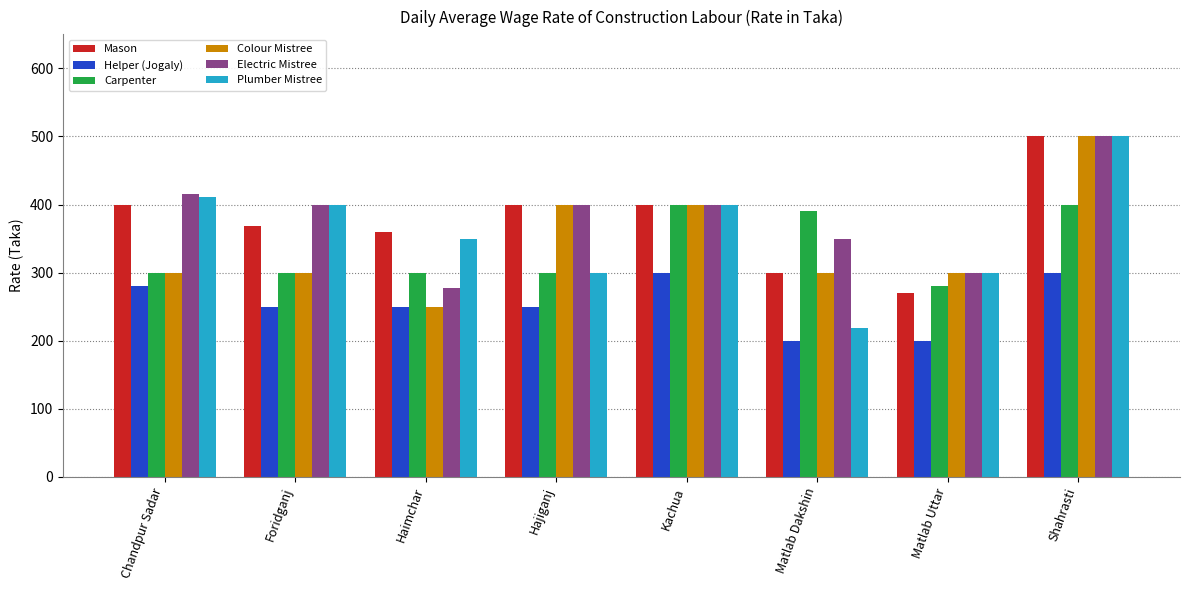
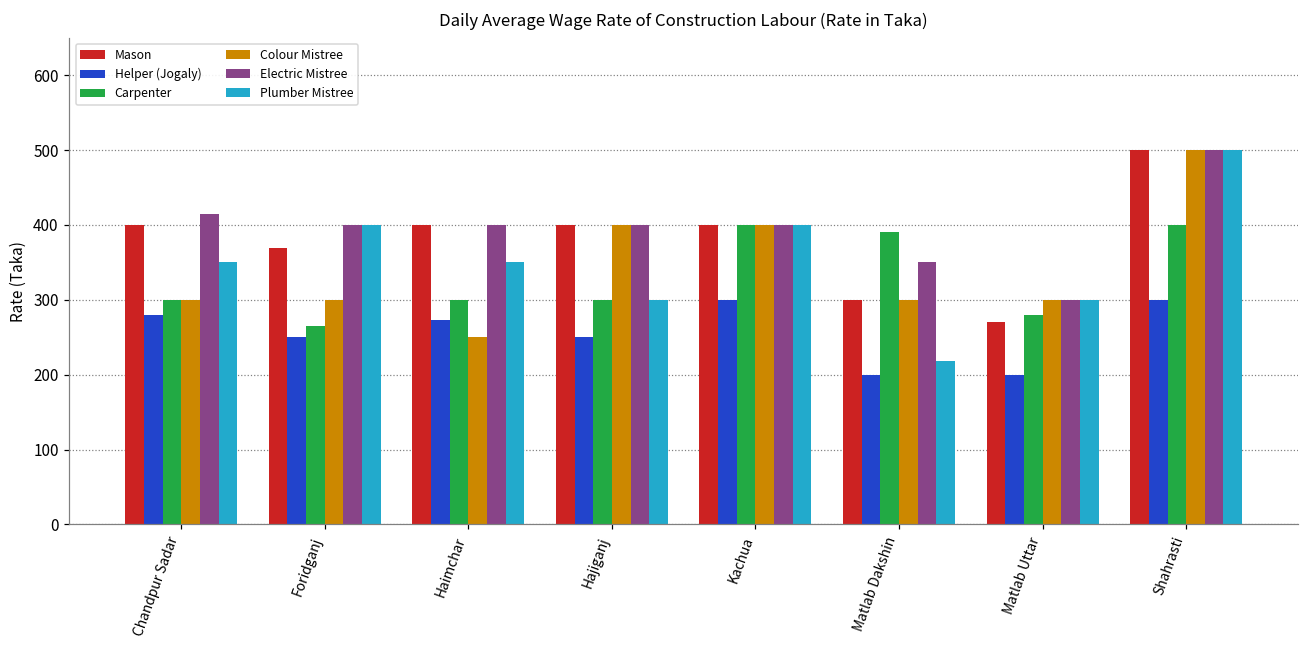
Plumber Mistree, Chandpur Sadar: 410 -> 350
Carpenter, Foridganj: 300 -> 270
Mason, Haimchar: 360 -> 400
Helper (Jogaly), Haimchar: 250 -> 270
Electric Mistree, Haimchar: 280 -> 400
